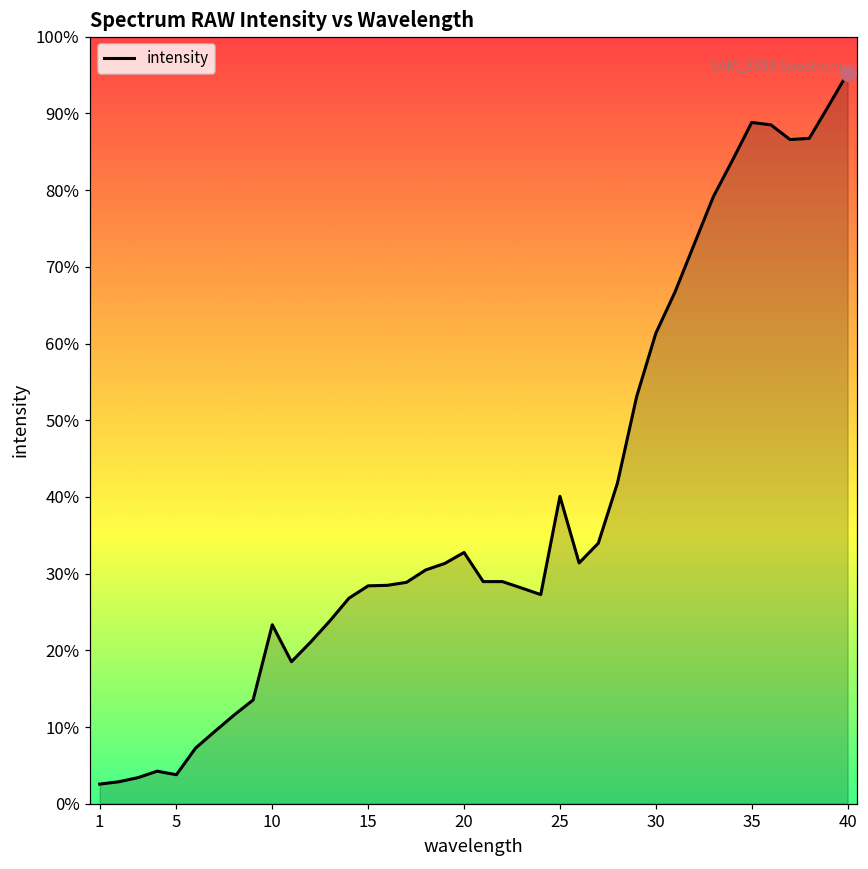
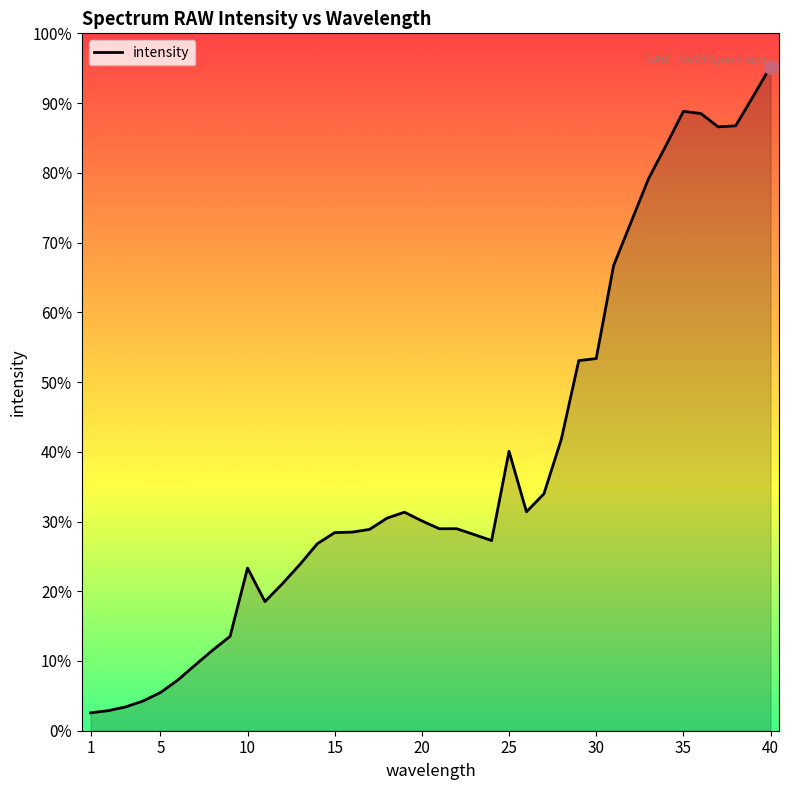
intensity, 5: 4% -> 5%
intensity, 20: 33% -> 30%
intensity, 30: 61% -> 53%
